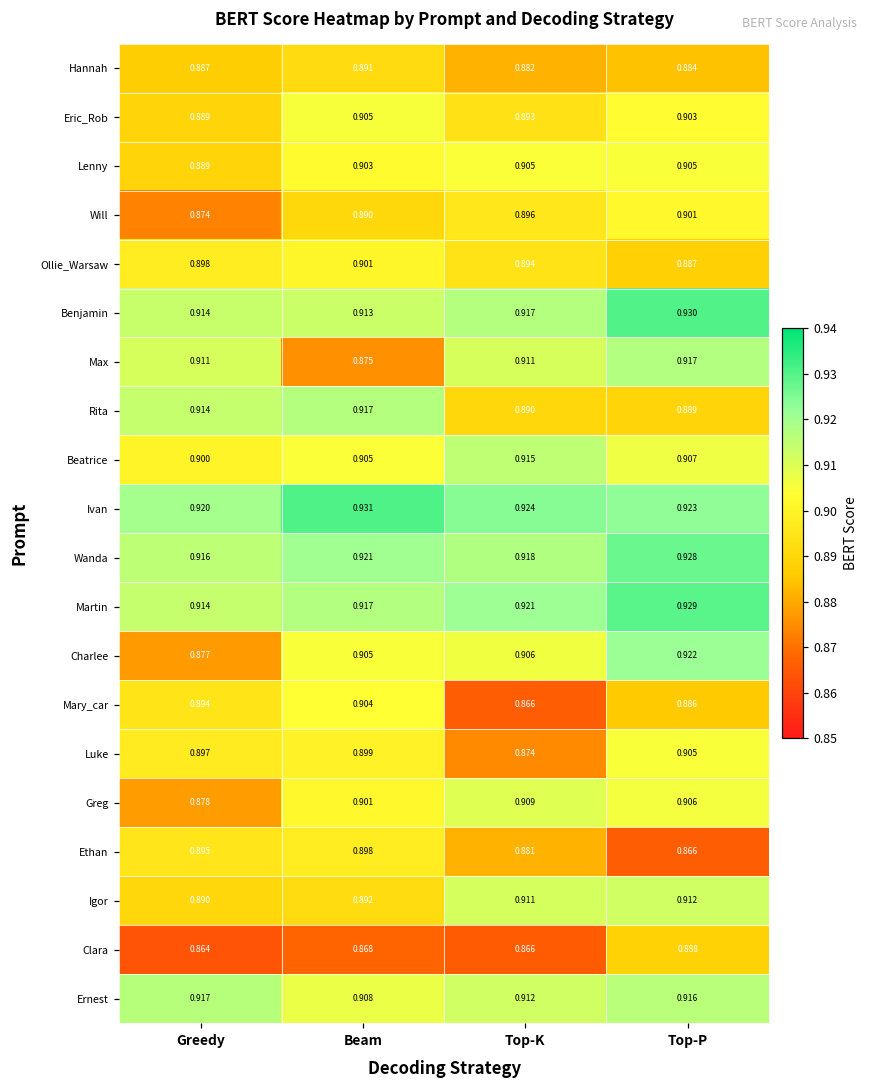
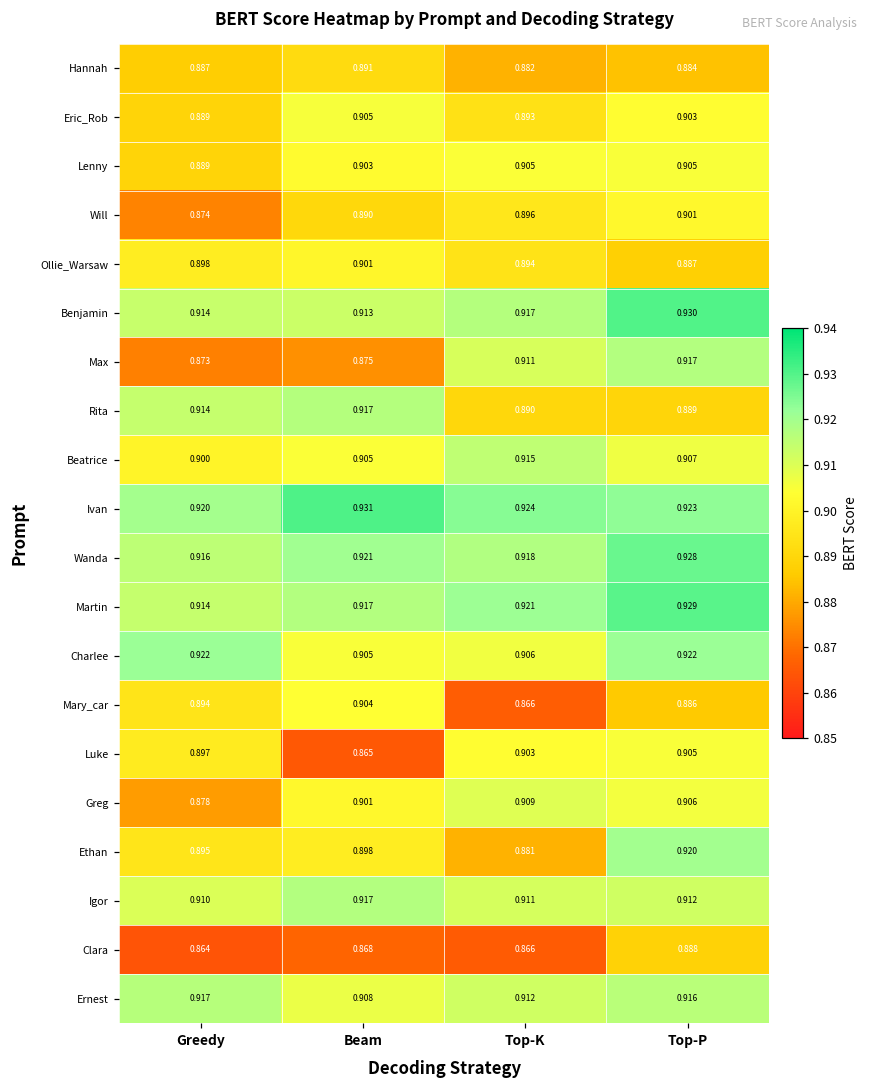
Max, Greedy: 0.911 -> 0.873
Charlee, Greedy: 0.877 -> 0.922
Luke, Beam: 0.899 -> 0.865
Luke, Top-K: 0.874 -> 0.903
Ethan, Top-P: 0.866 -> 0.920
Igor, Greedy: 0.890 -> 0.910
Igor, Beam: 0.892 -> 0.917
